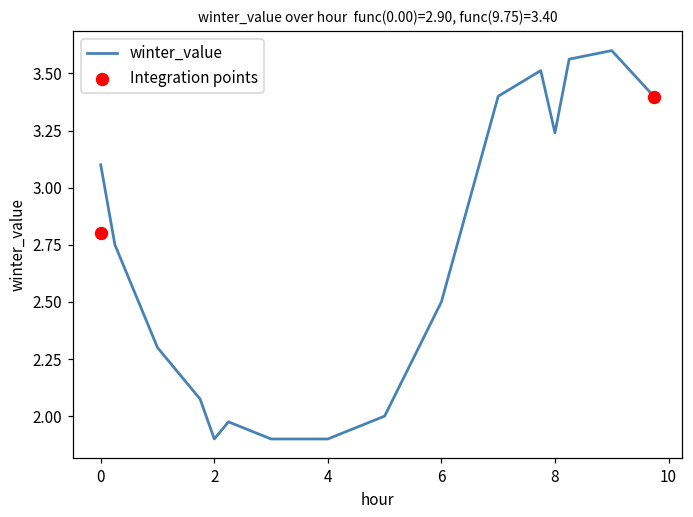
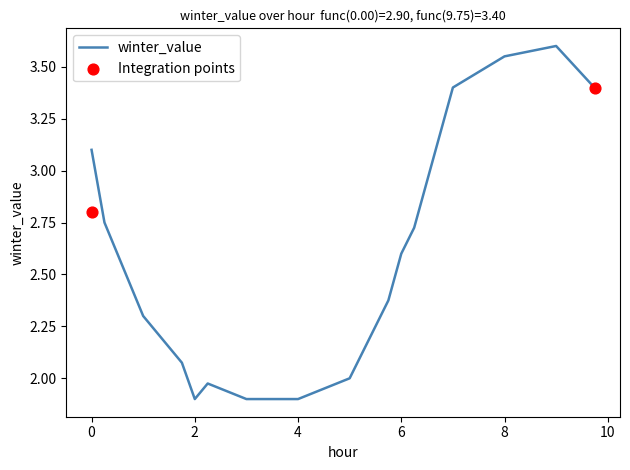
winter_value, 6: 2.5 -> 2.6
winter_value, 8: 3.24 -> 3.55
